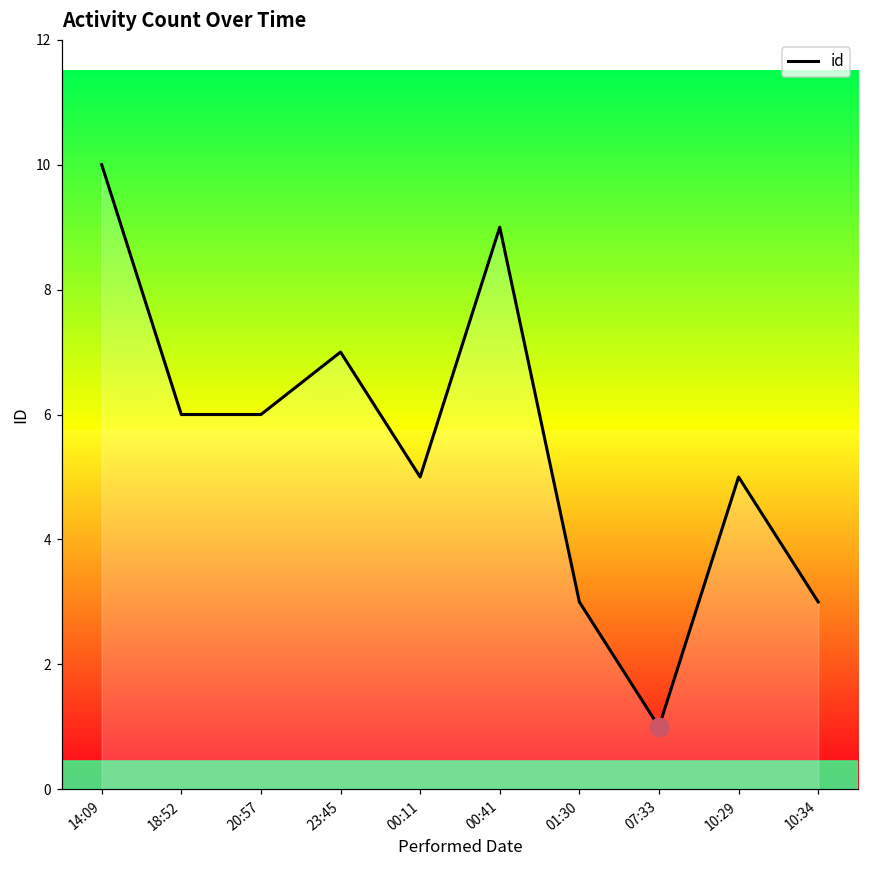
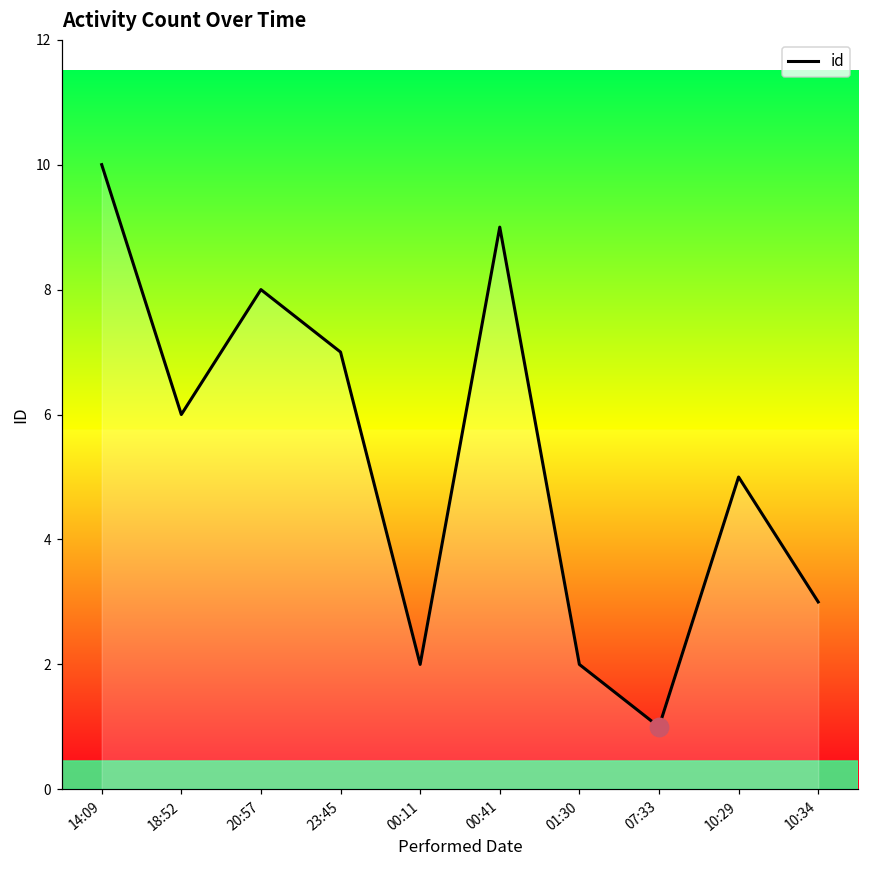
id, 20:57: 6 -> 8
id, 00:11: 5 -> 2
id, 01:30: 3 -> 2
